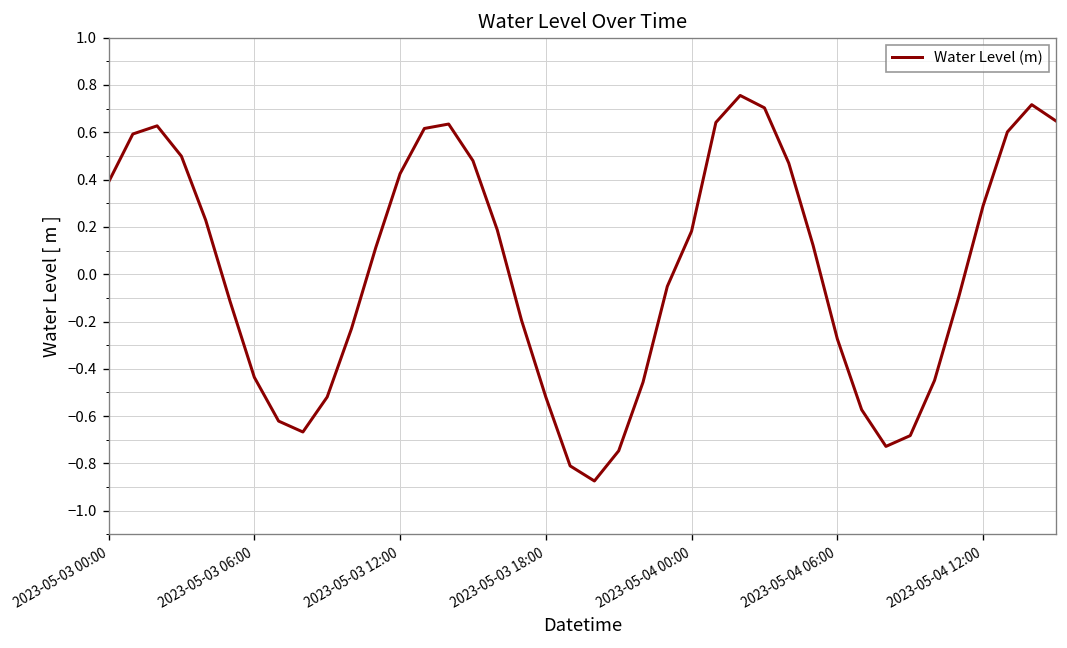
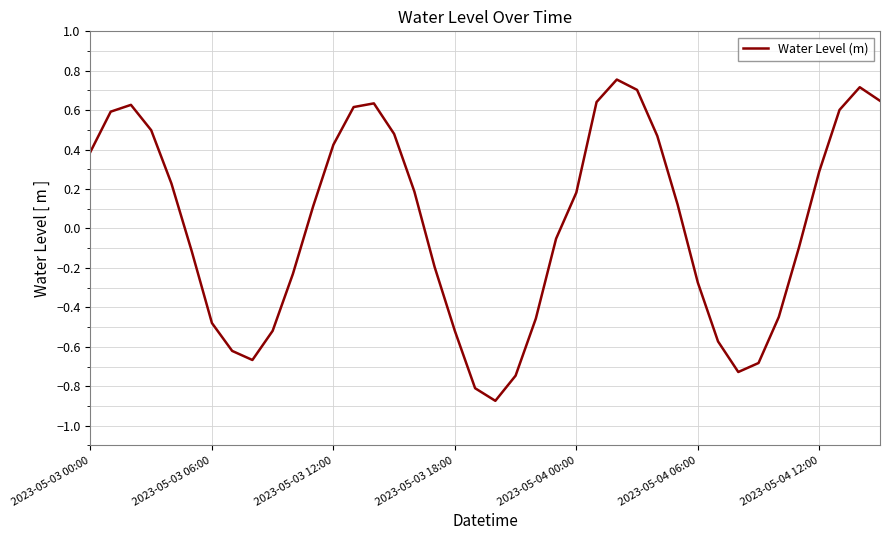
2023-05-03 06:00: -0.44 -> -0.48
